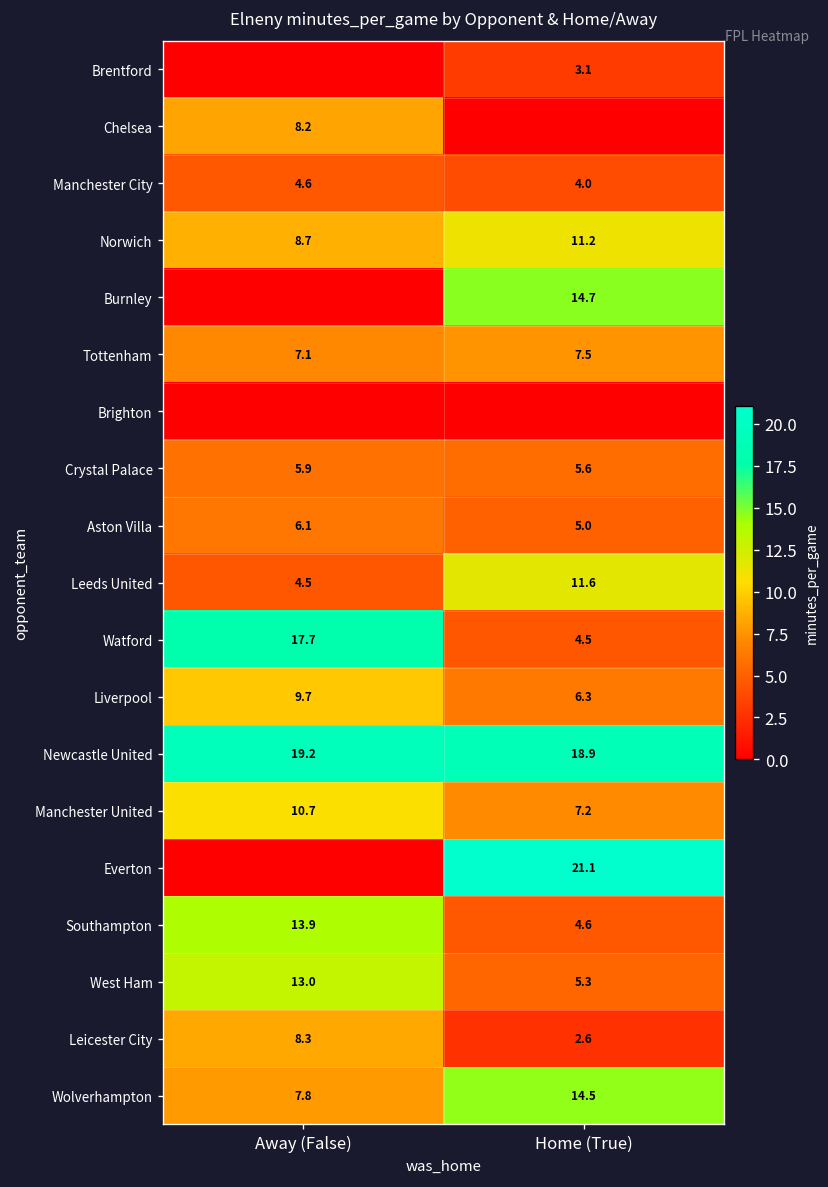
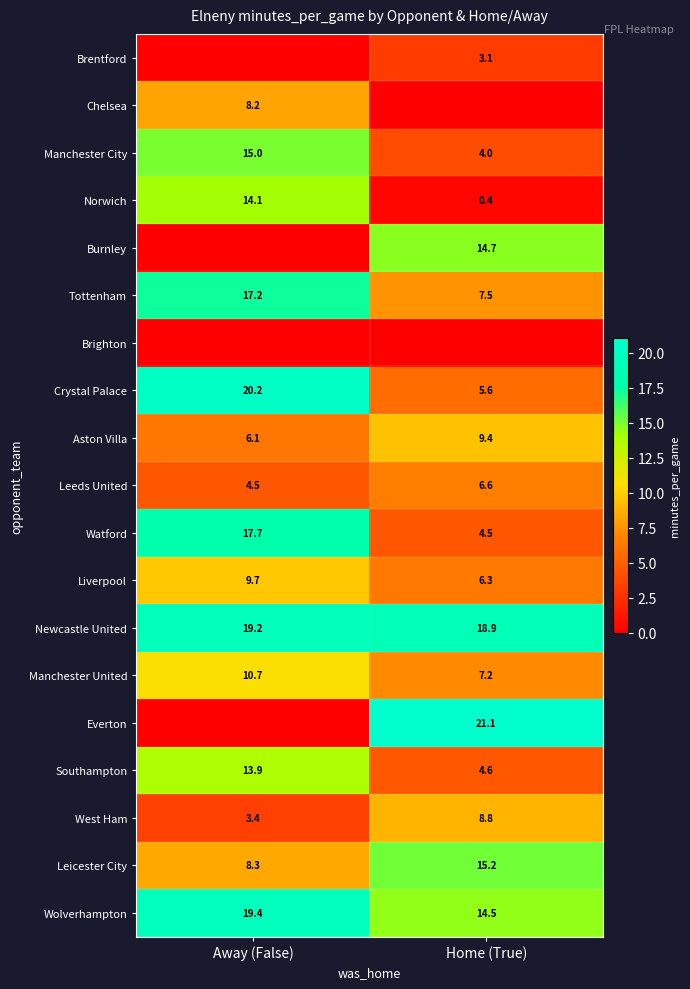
Manchester City, Away (False): 4.6 -> 15.0
Norwich, Away (False): 8.7 -> 14.1
Norwich, Home (True): 11.2 -> 0.4
Tottenham, Away (False): 7.1 -> 17.2
Crystal Palace, Away (False): 5.9 -> 20.2
Aston Villa, Home (True): 5.0 -> 9.4
Leeds United, Home (True): 11.6 -> 6.6
West Ham, Away (False): 13.0 -> 3.4
West Ham, Home (True): 5.3 -> 8.8
Leicester City, Home (True): 2.6 -> 15.2
Wolverhampton, Away (False): 7.8 -> 19.4
